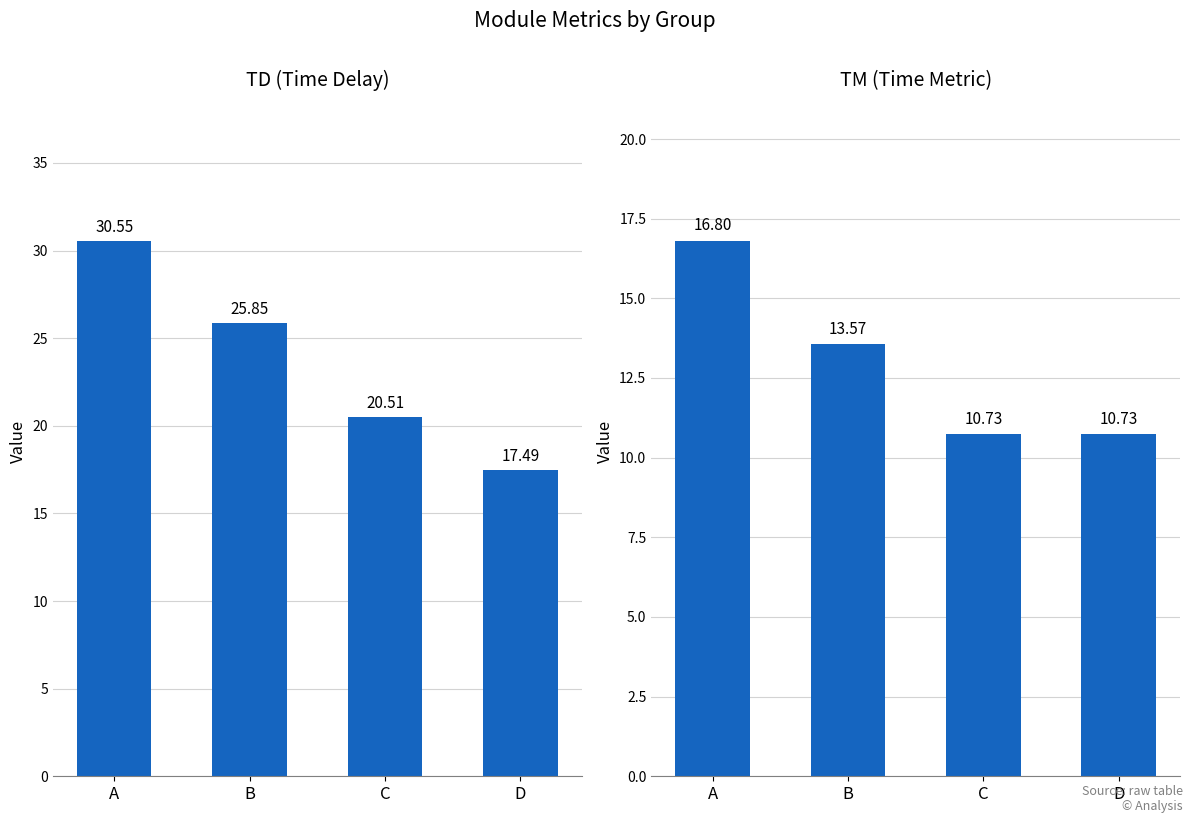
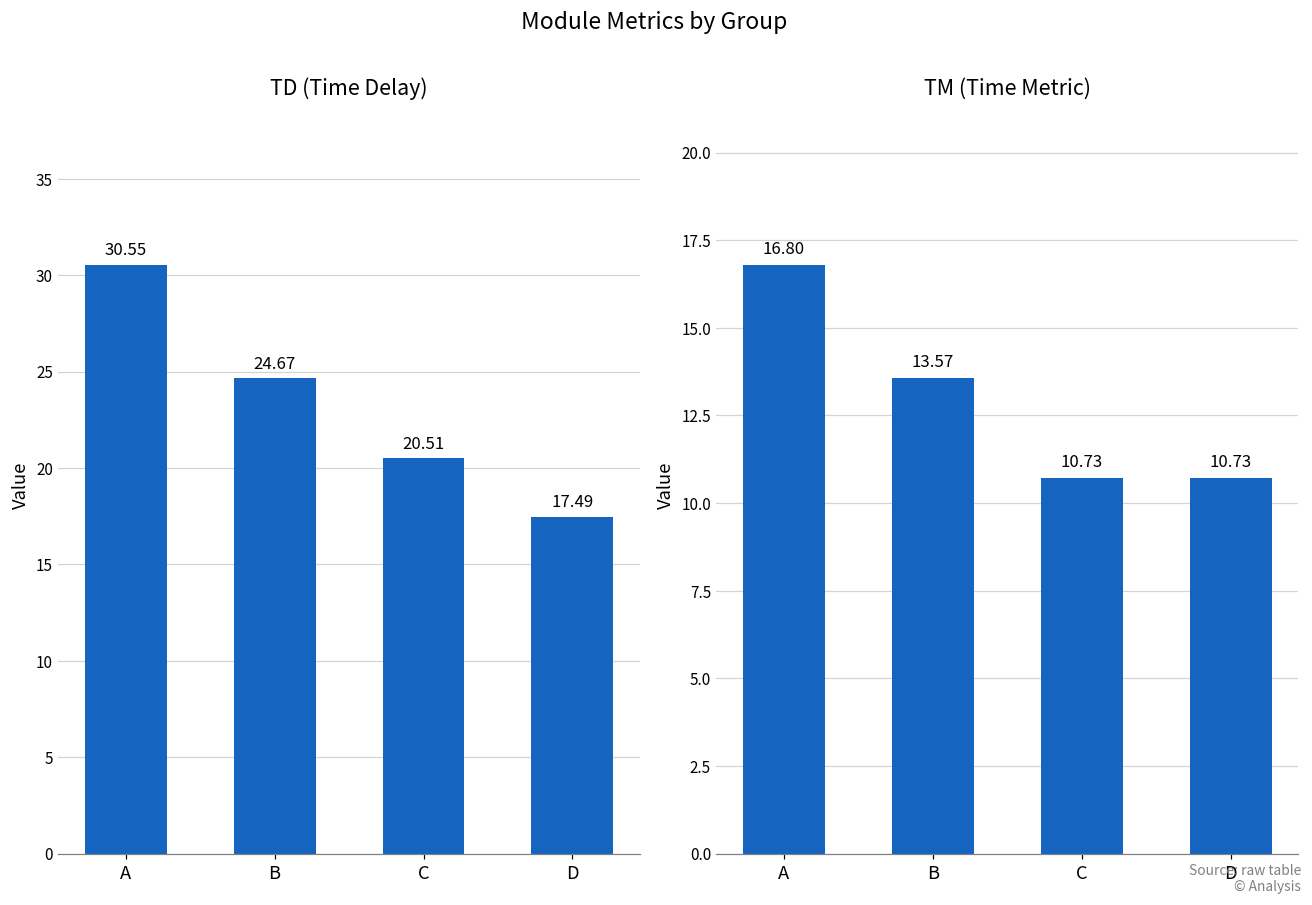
TD (Time Delay), B: 25.85 -> 24.67
